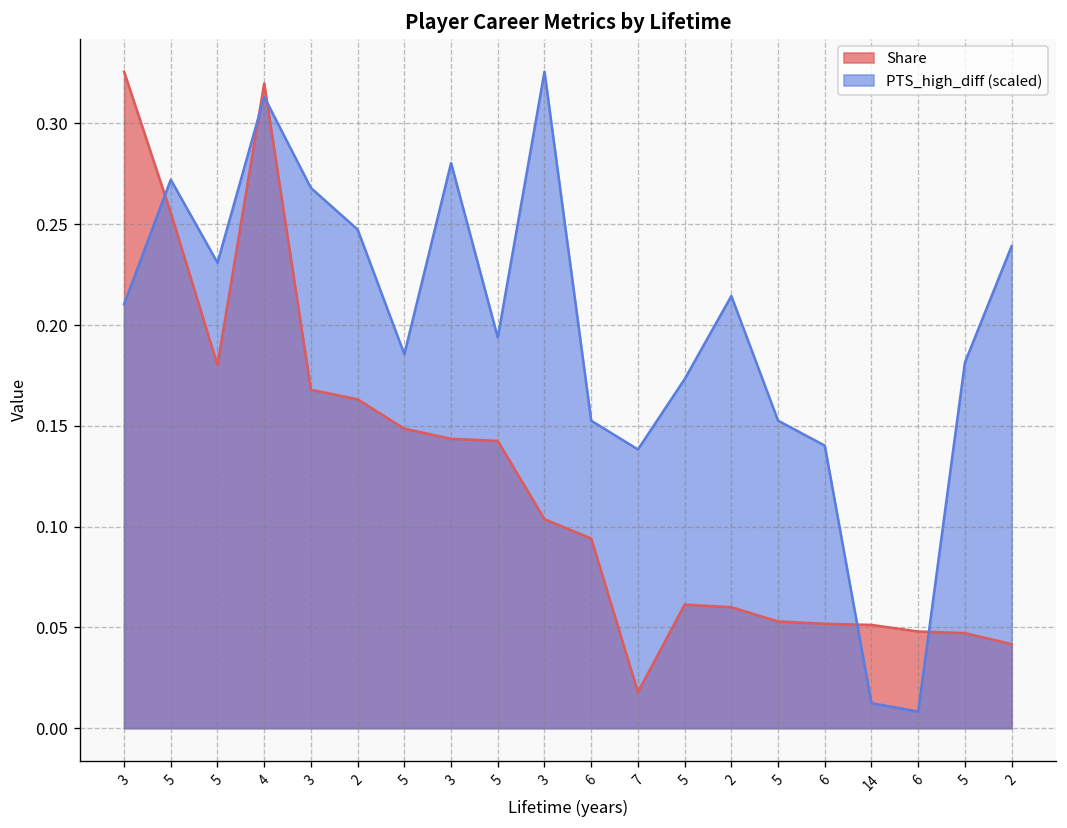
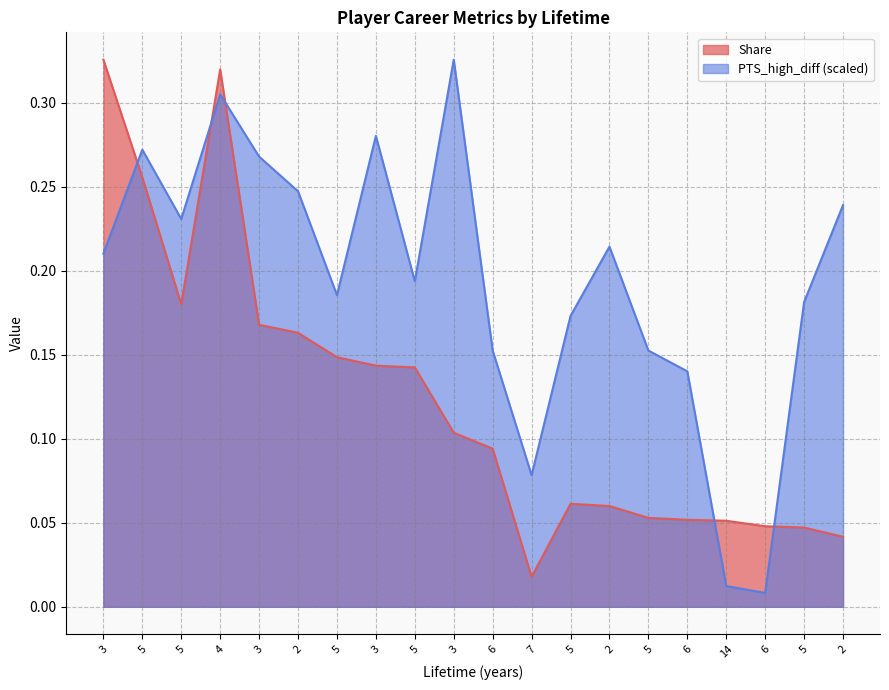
PTS_high_diff (scaled), 4: 0.313 -> 0.305
PTS_high_diff (scaled), 7: 0.138 -> 0.078
